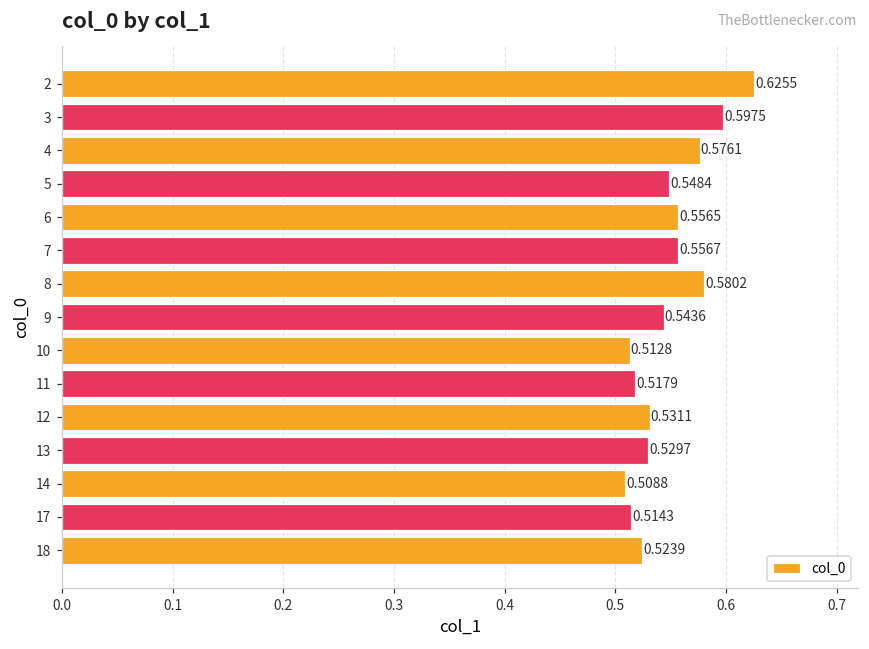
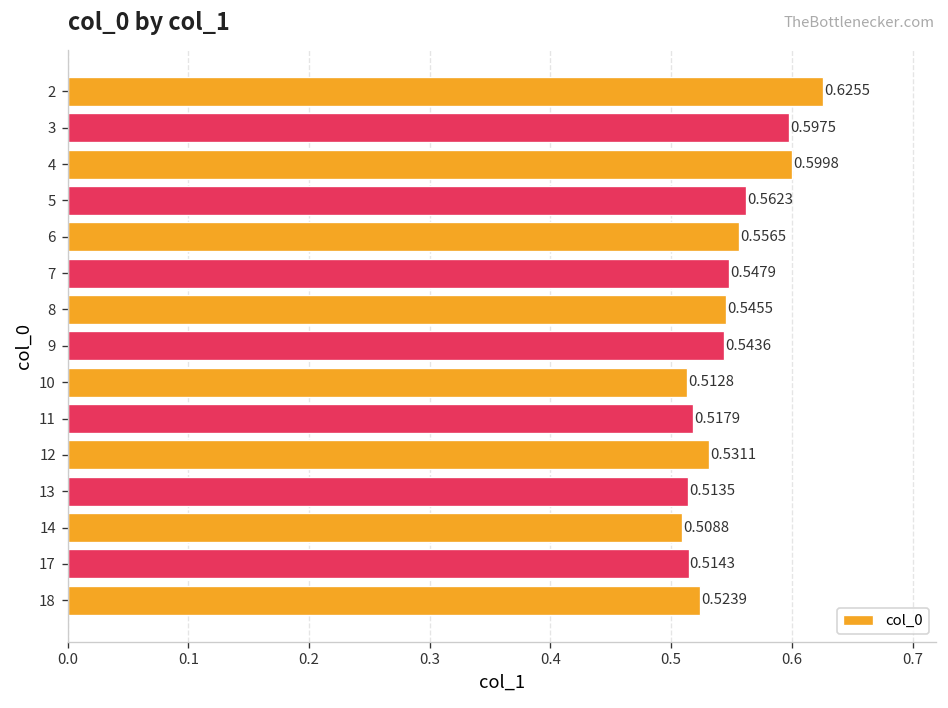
4: 0.5761 -> 0.5998
5: 0.5484 -> 0.5623
7: 0.5567 -> 0.5479
8: 0.5802 -> 0.5455
13: 0.5297 -> 0.5135
